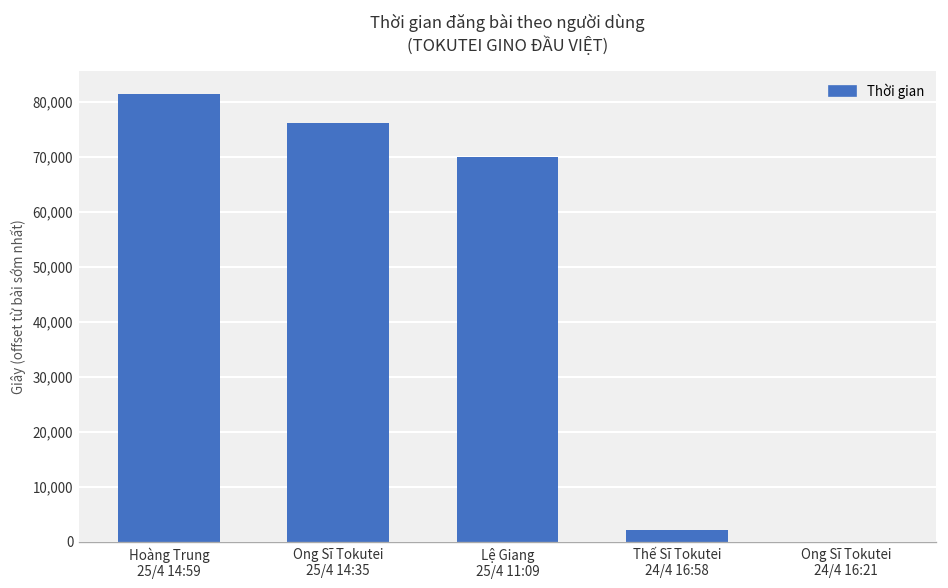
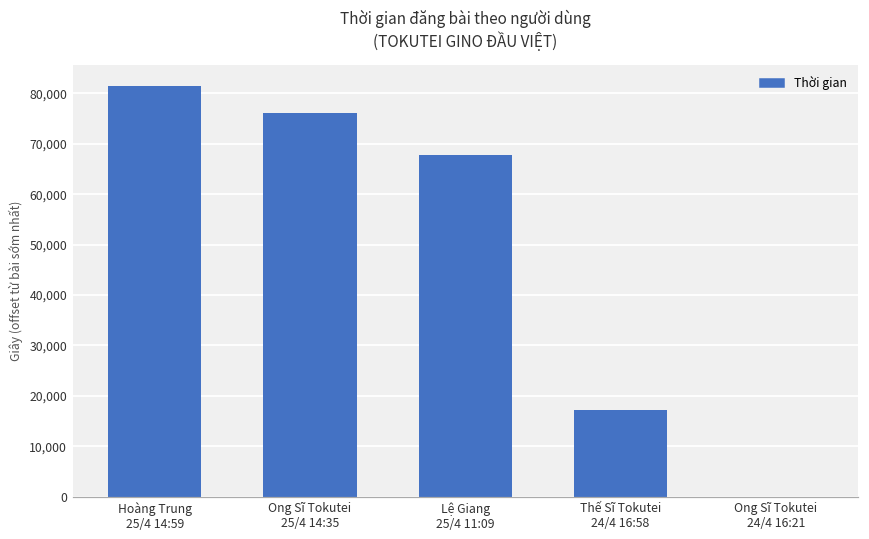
Lệ Giang 25/4 11:09: 70,000 -> 68,000
Thế Sĩ Tokutei 24/4 16:58: 2,000 -> 17,000
